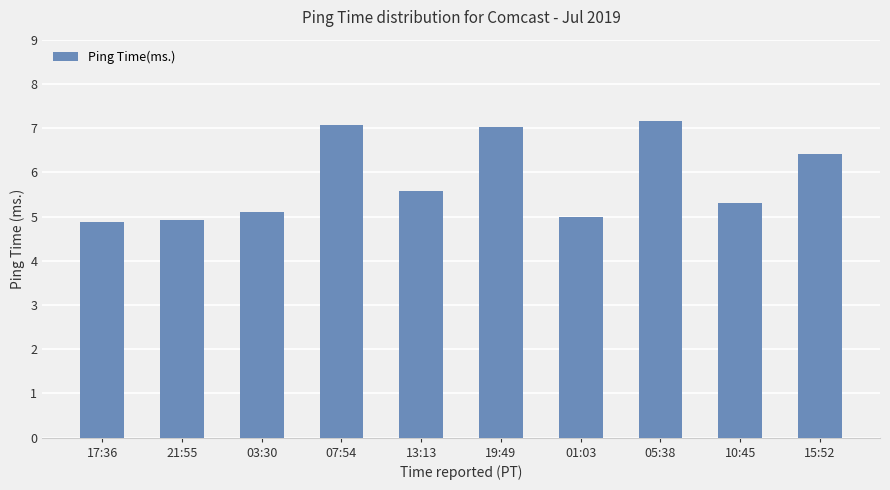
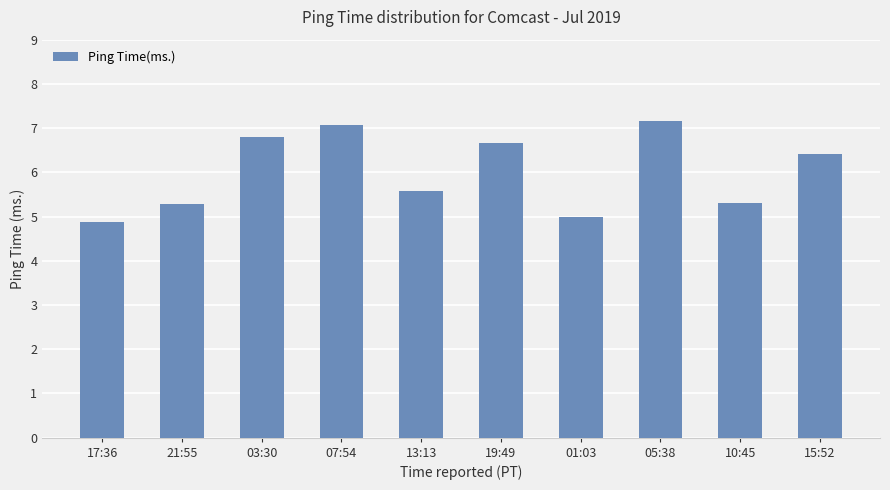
21:55: 4.9 -> 5.3
03:30: 5.1 -> 6.8
19:49: 7.0 -> 6.7
